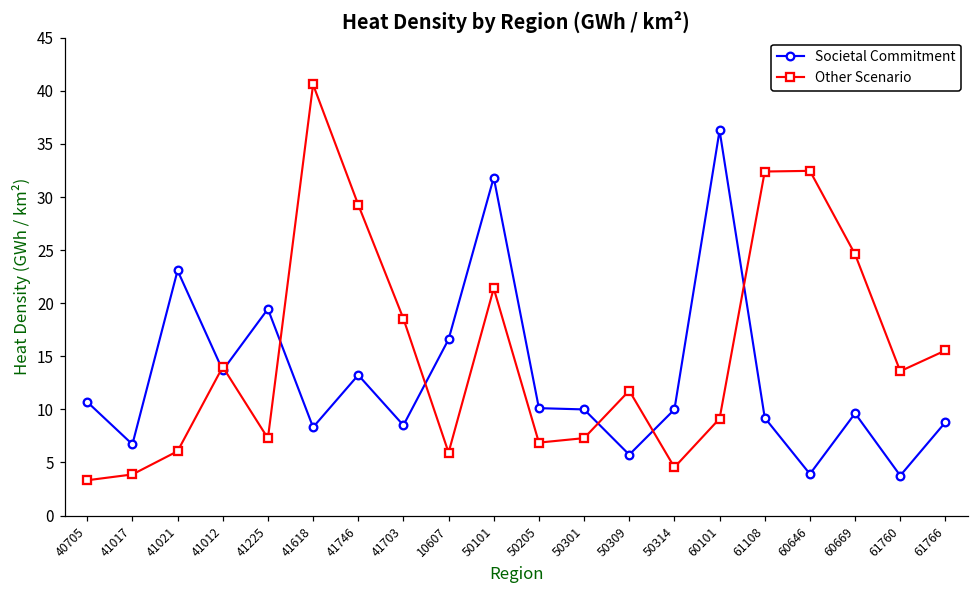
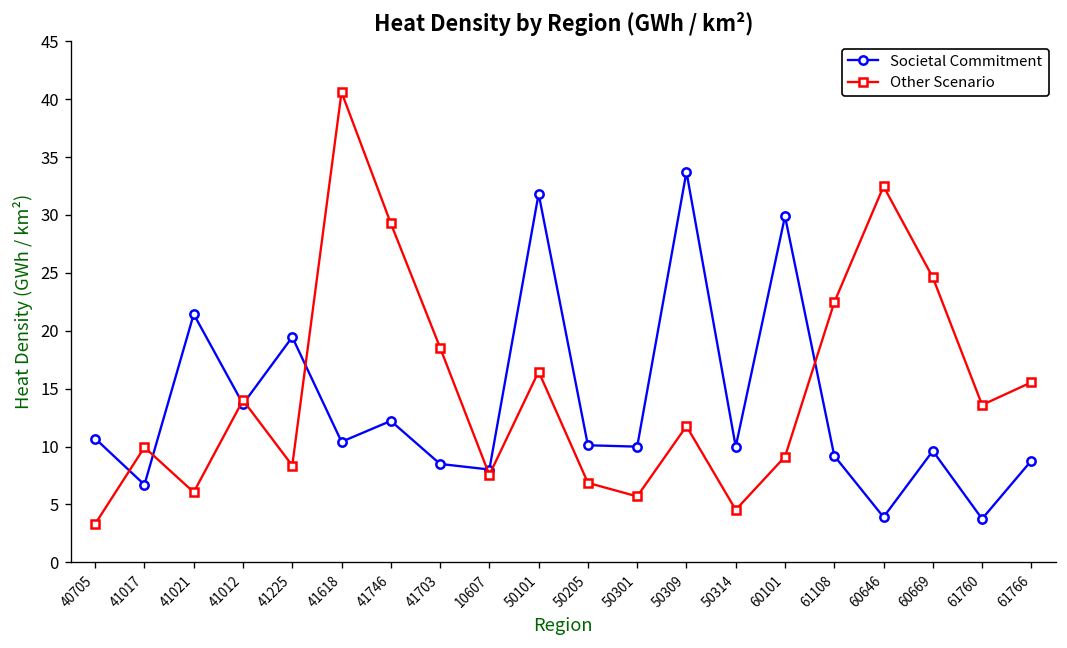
Other Scenario, 41017: 4 -> 10
Societal Commitment, 41021: 23 -> 21
Other Scenario, 41225: 7 -> 8
Societal Commitment, 41618: 8 -> 10
Societal Commitment, 41746: 13 -> 12
Societal Commitment, 10607: 17 -> 8
Other Scenario, 10607: 6 -> 8
Other Scenario, 50101: 21 -> 16
Other Scenario, 50301: 7 -> 6
Societal Commitment, 50309: 6 -> 34
Societal Commitment, 60101: 36 -> 30
Other Scenario, 61108: 32 -> 22
